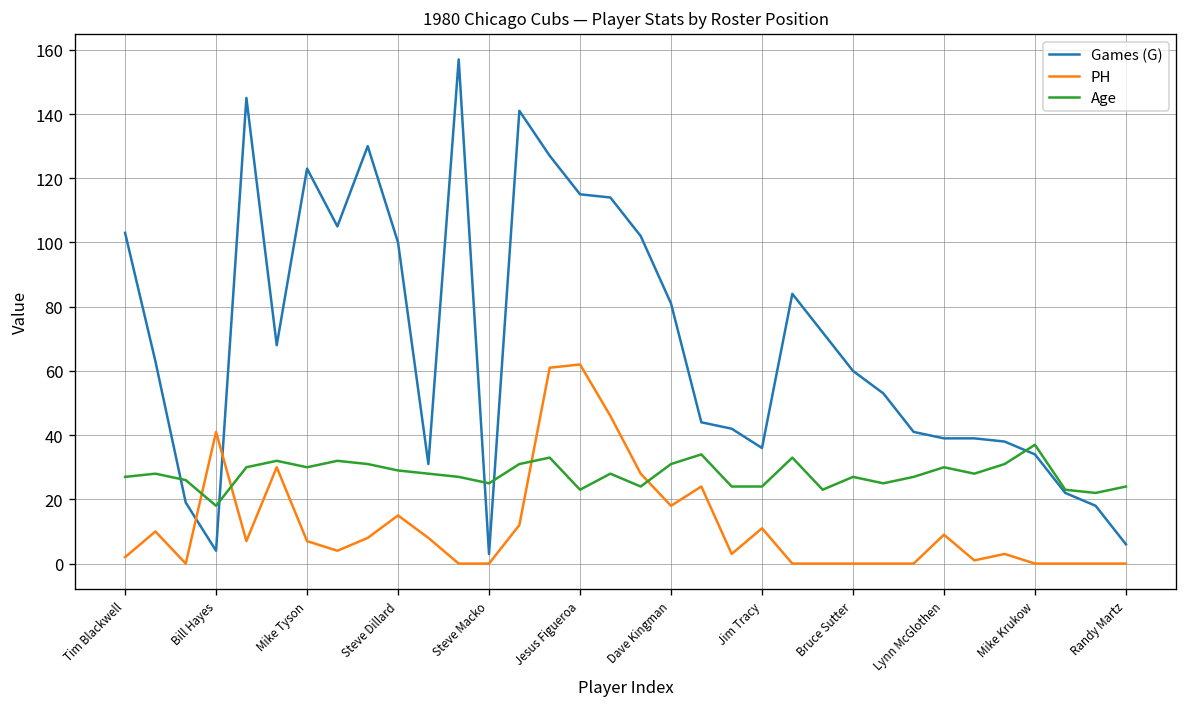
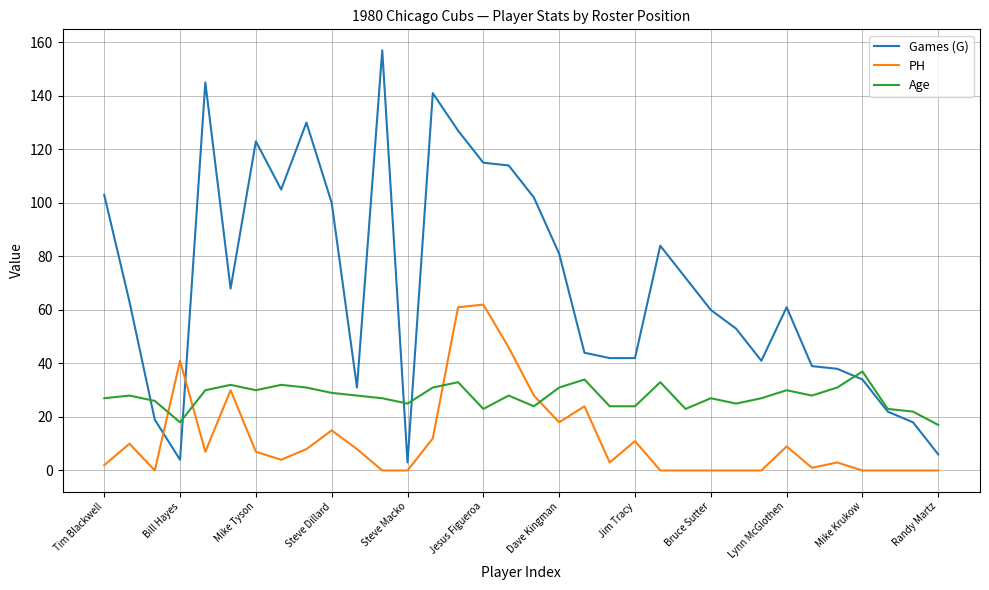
Games (G), Jim Tracy: 36 -> 42
Games (G), Lynn McGlothen: 39 -> 61
Age, Randy Martz: 24 -> 17
